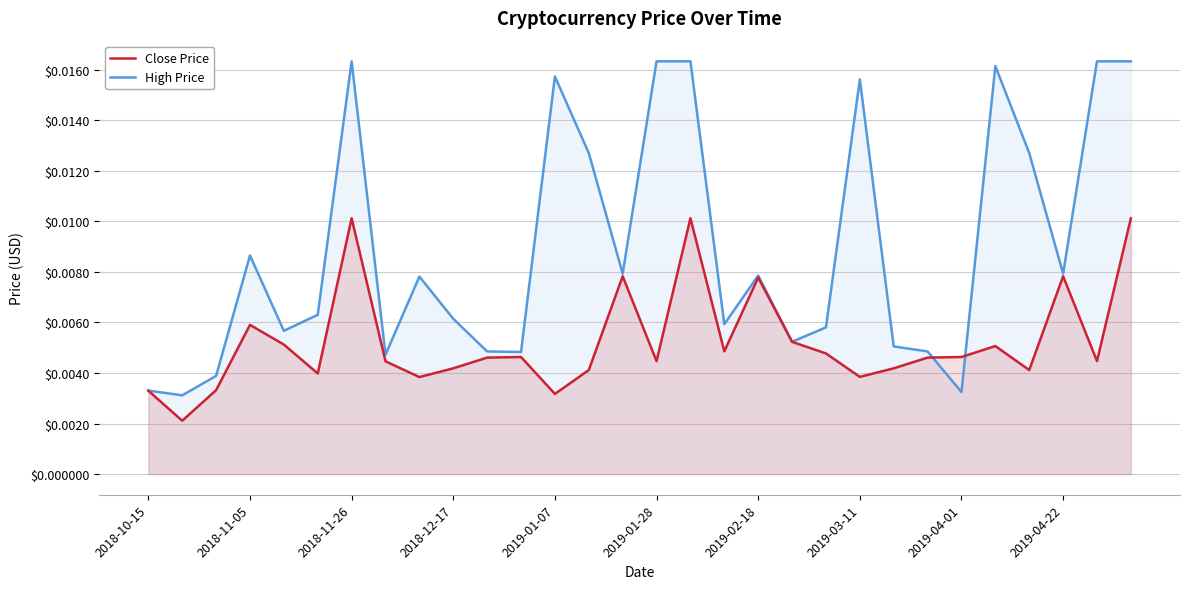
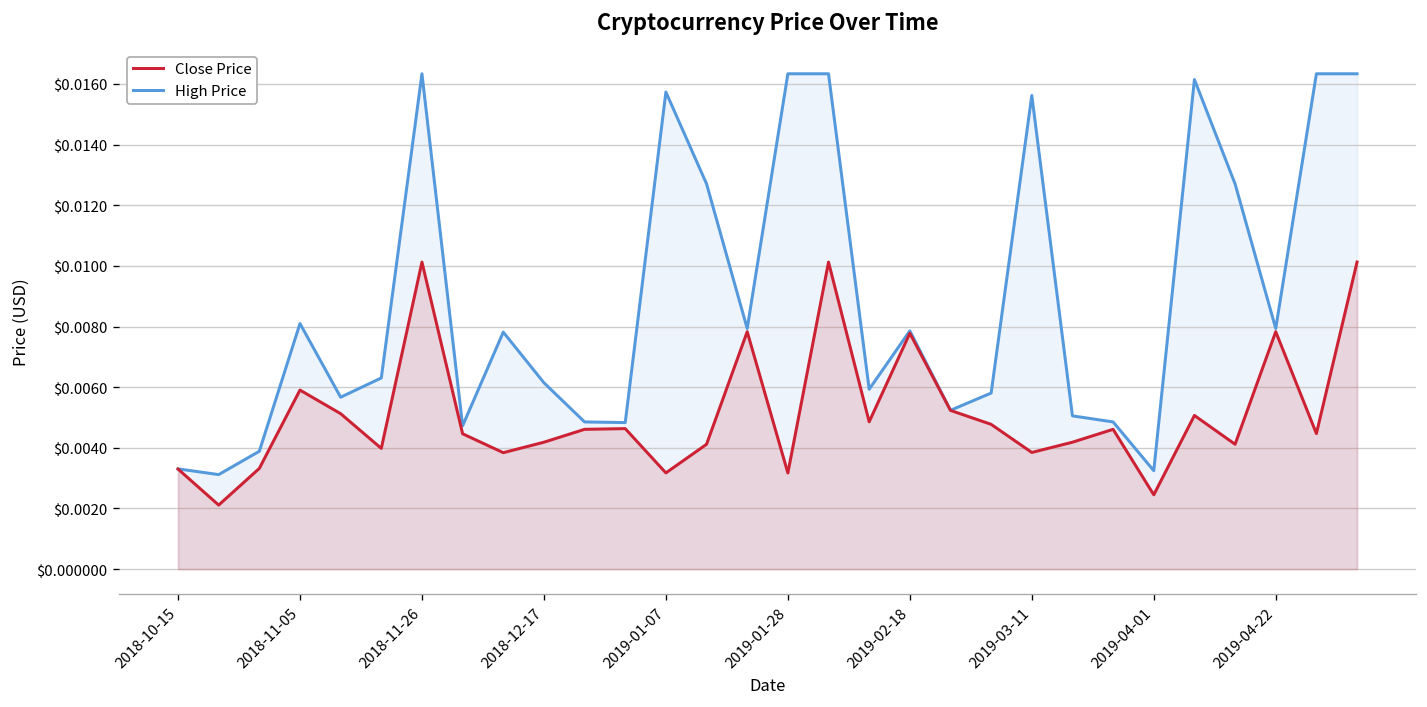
High Price, 2018-11-05: $0.0087 -> $0.0081
Close Price, 2019-01-28: $0.0045 -> $0.0032
Close Price, 2019-04-01: $0.0046 -> $0.0025
